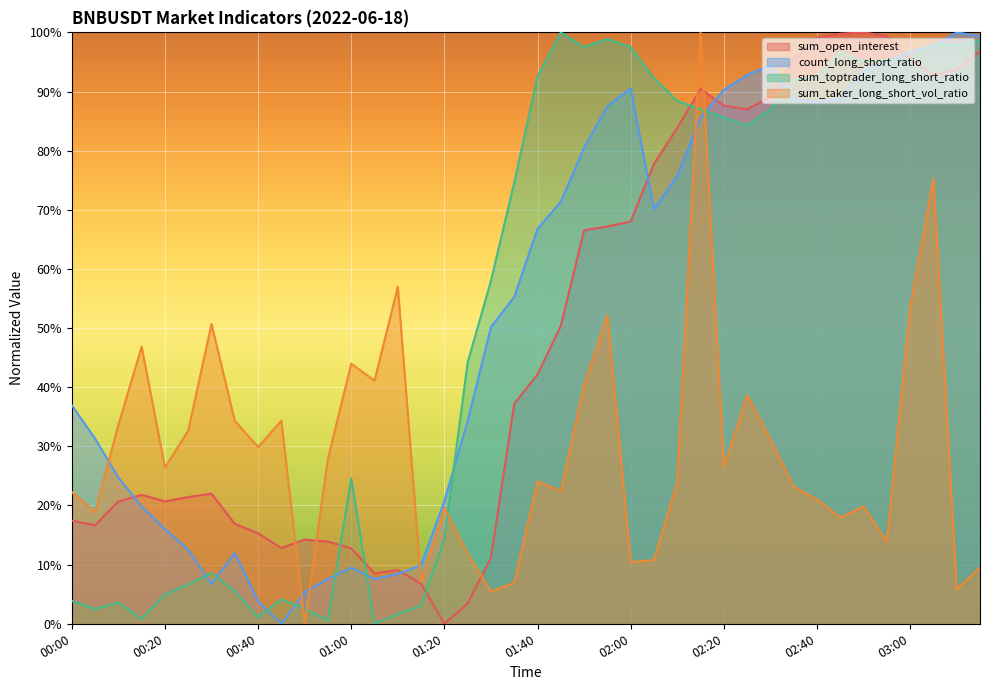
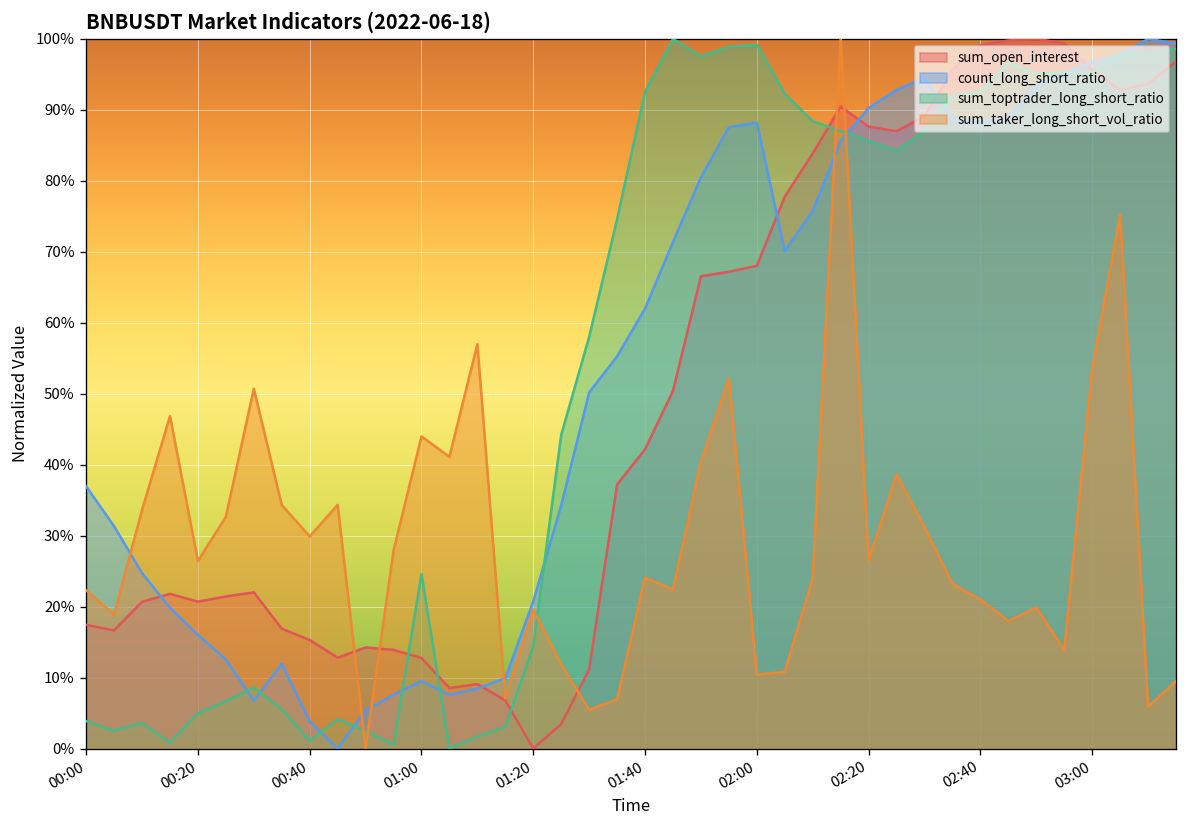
count_long_short_ratio, 01:40: 67% -> 62%
count_long_short_ratio, 02:00: 90% -> 88%
sum_toptrader_long_short_ratio, 02:00: 98% -> 99%
